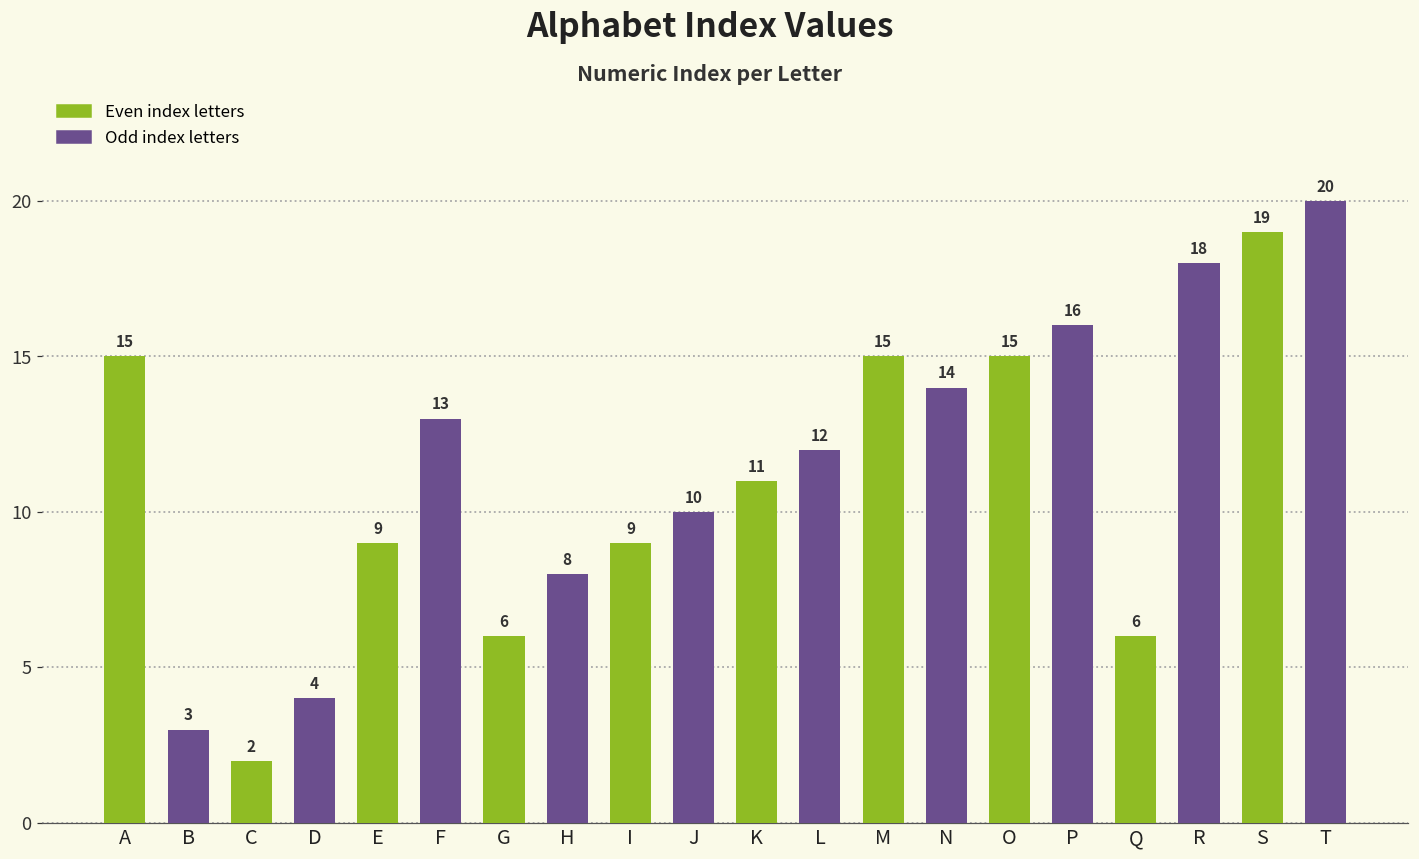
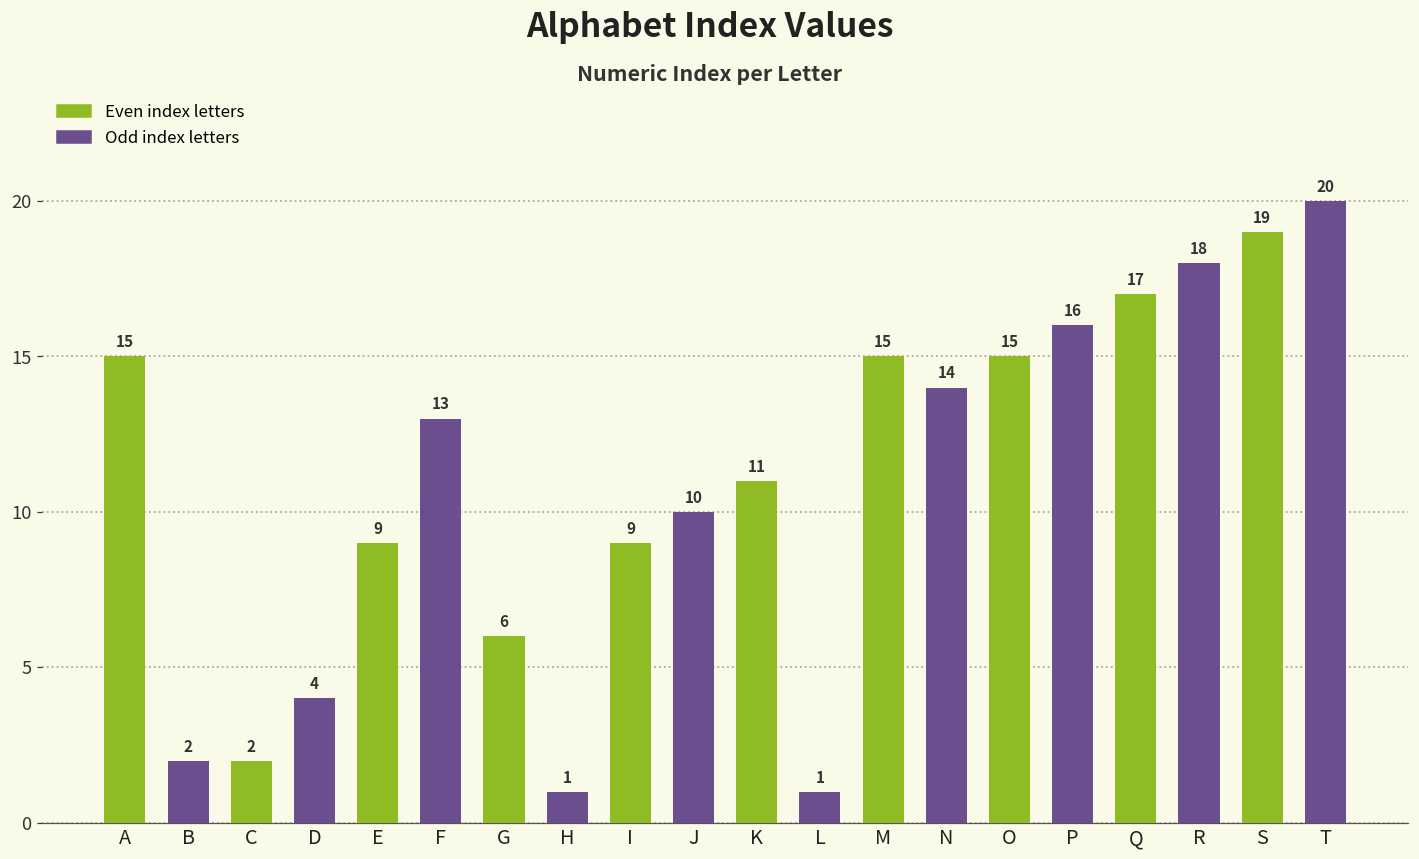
B: 3 -> 2
H: 8 -> 1
L: 12 -> 1
Q: 6 -> 17
